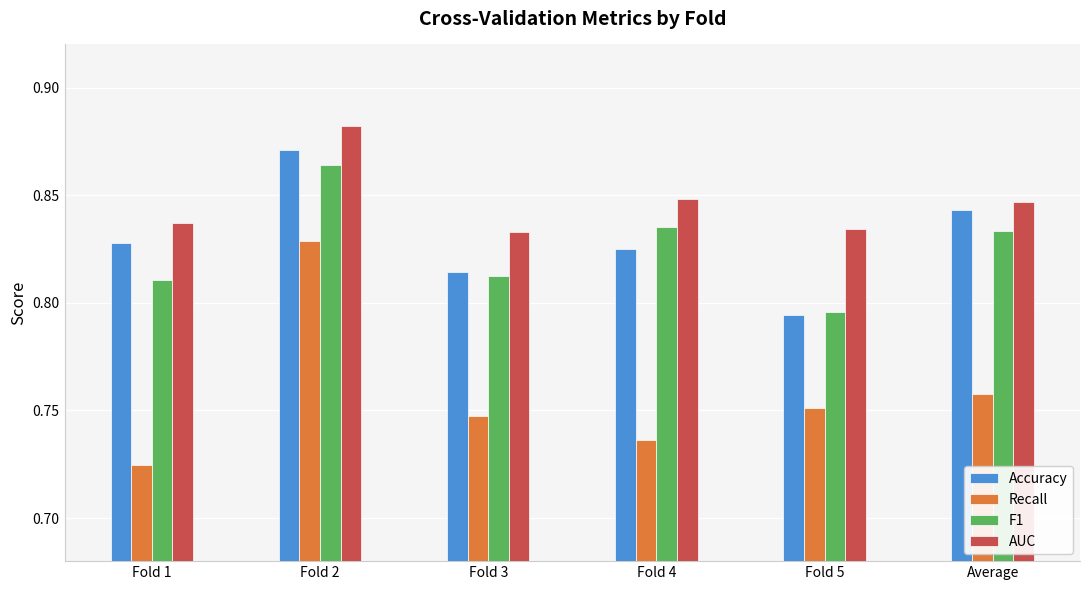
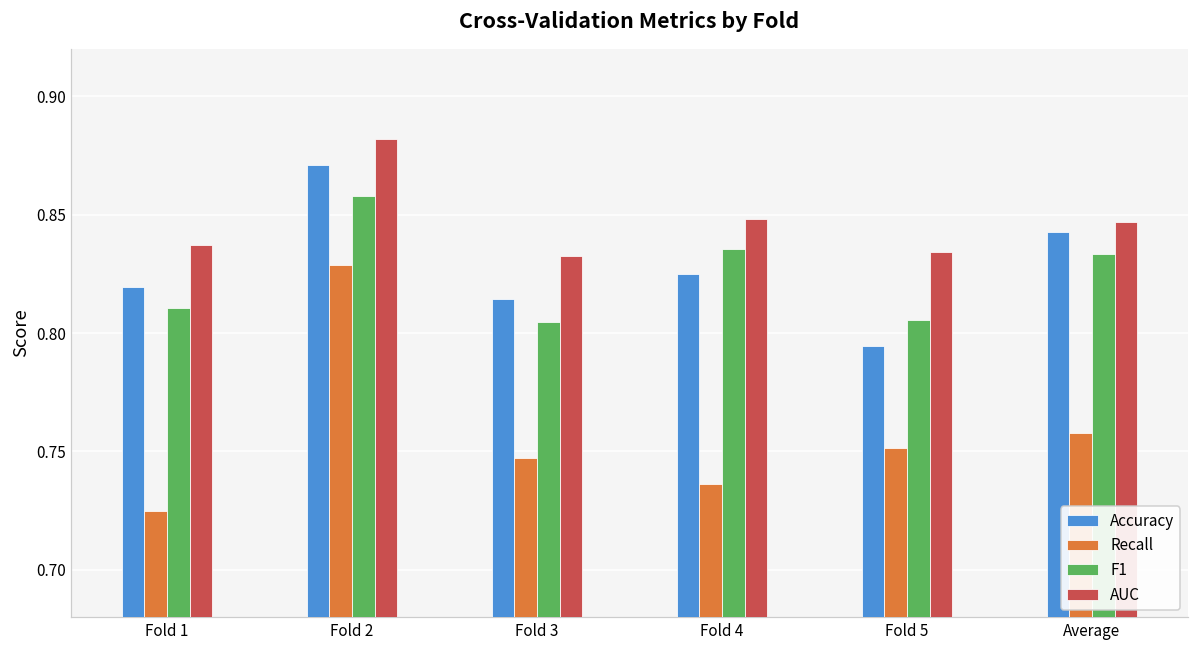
Accuracy, Fold 1: 0.828 -> 0.819
F1, Fold 2: 0.864 -> 0.858
F1, Fold 3: 0.812 -> 0.805
F1, Fold 5: 0.796 -> 0.806
